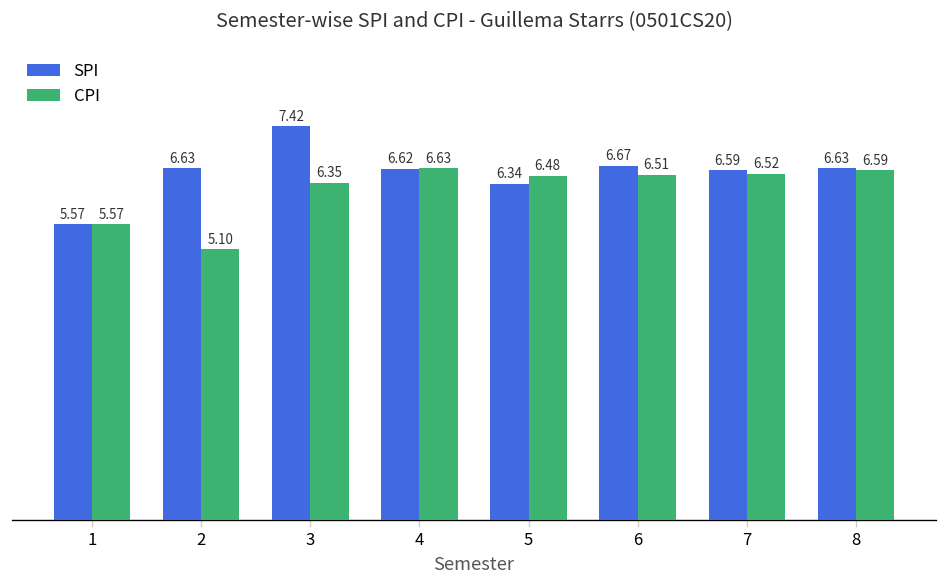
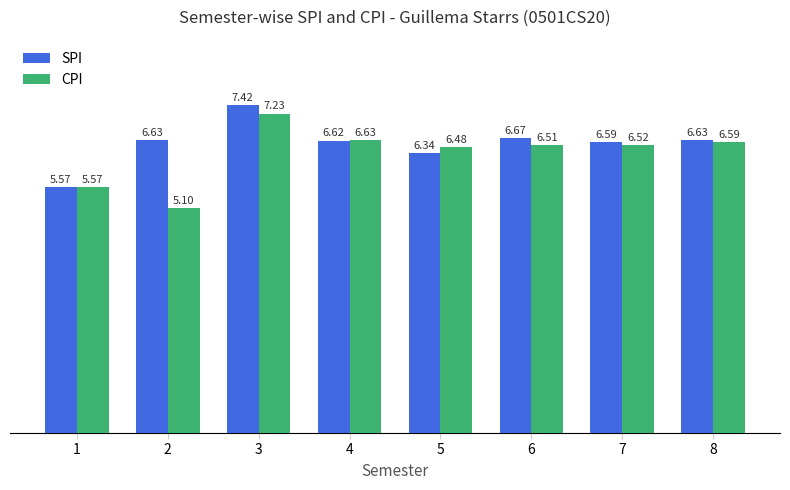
CPI, 3: 6.35 -> 7.23
